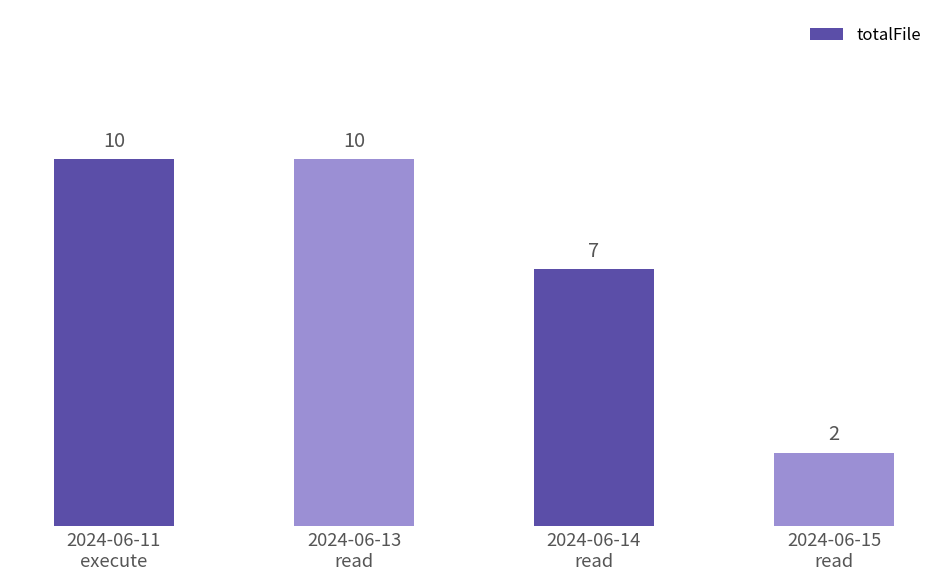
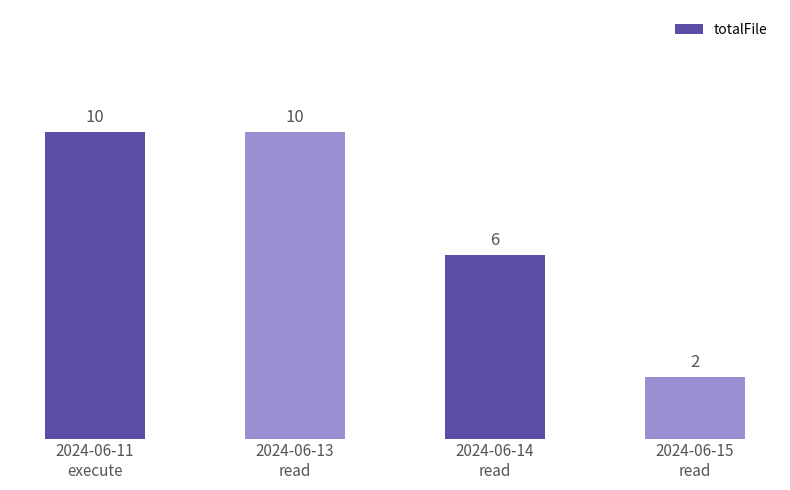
2024-06-14 read: 7 -> 6
